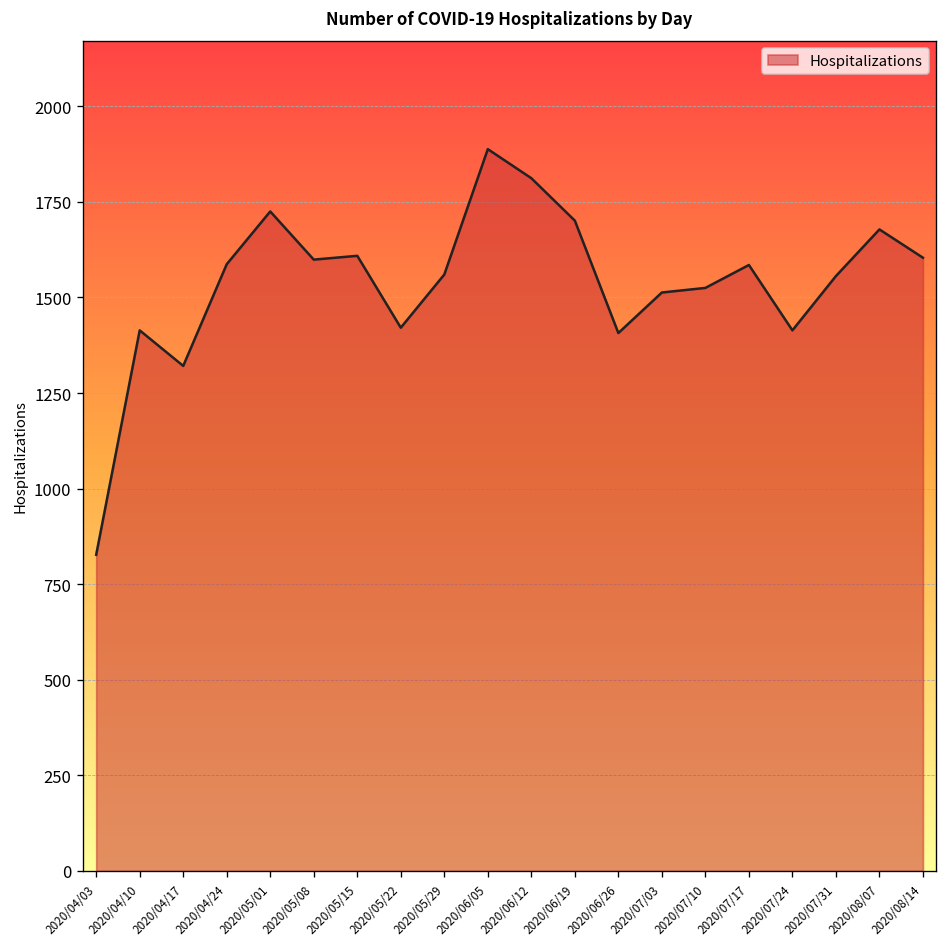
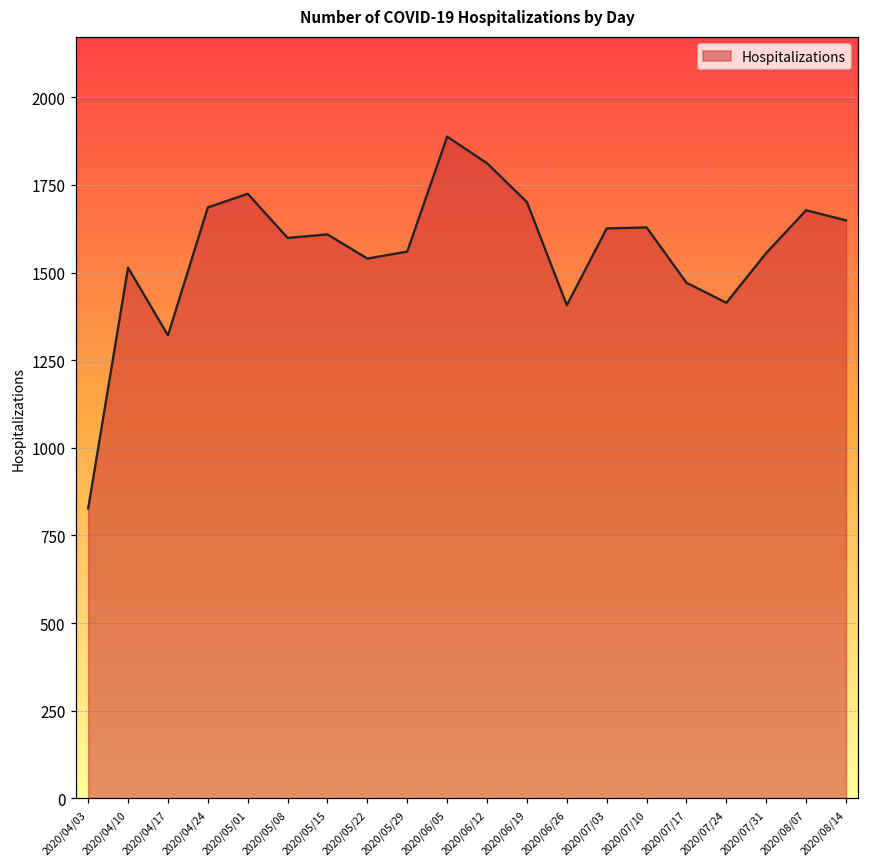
2020/04/10: 1410 -> 1510
2020/04/24: 1590 -> 1690
2020/05/22: 1420 -> 1540
2020/07/03: 1510 -> 1630
2020/07/10: 1530 -> 1630
2020/07/17: 1590 -> 1470
2020/08/14: 1600 -> 1650
